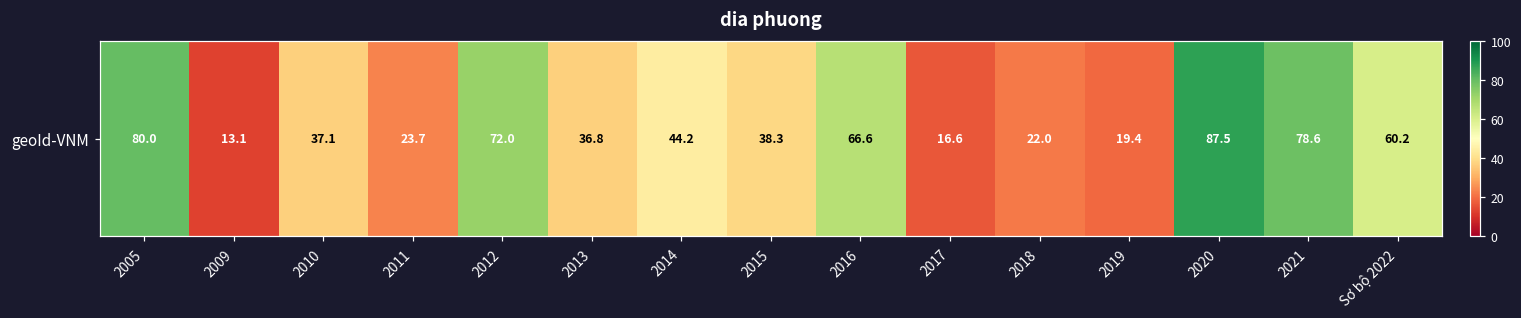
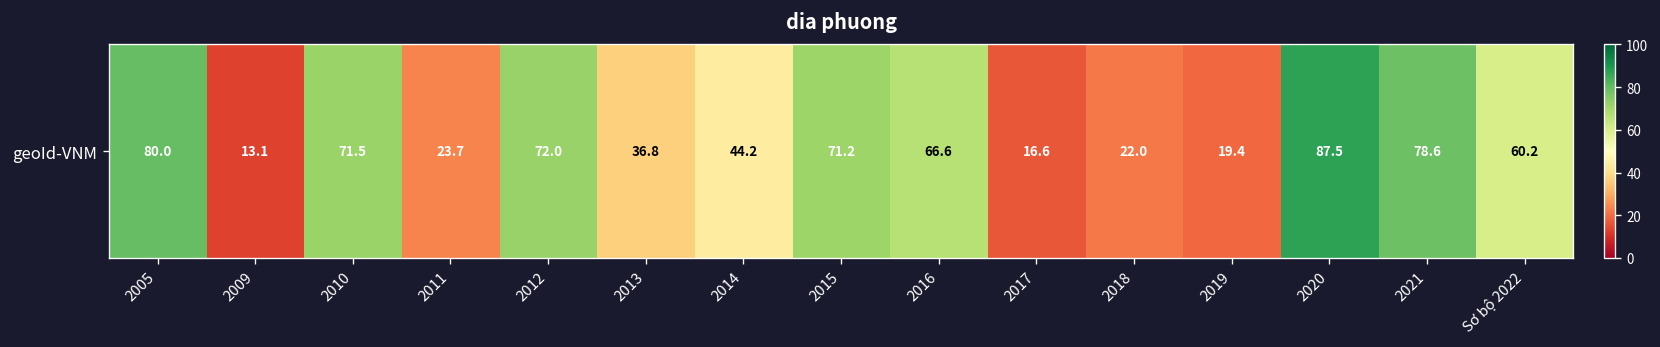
geoId-VNM, 2010: 37.1 -> 71.5
geoId-VNM, 2015: 38.3 -> 71.2
